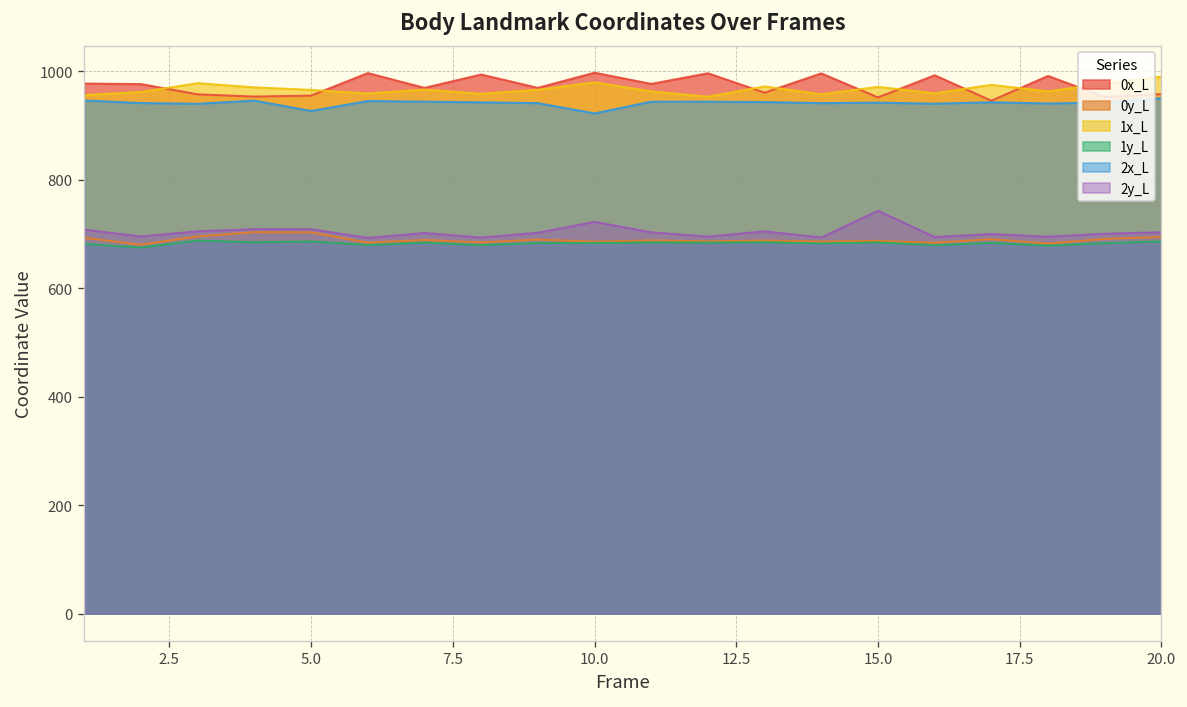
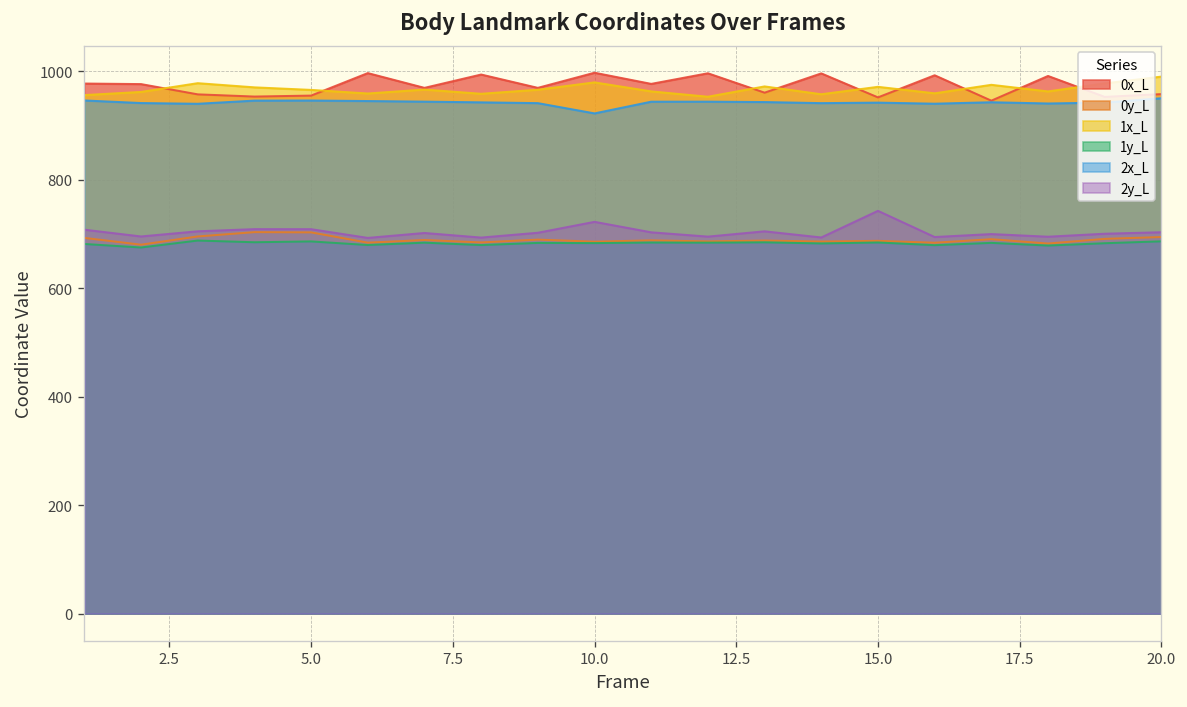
2x_L, 5.0: 930 -> 950
